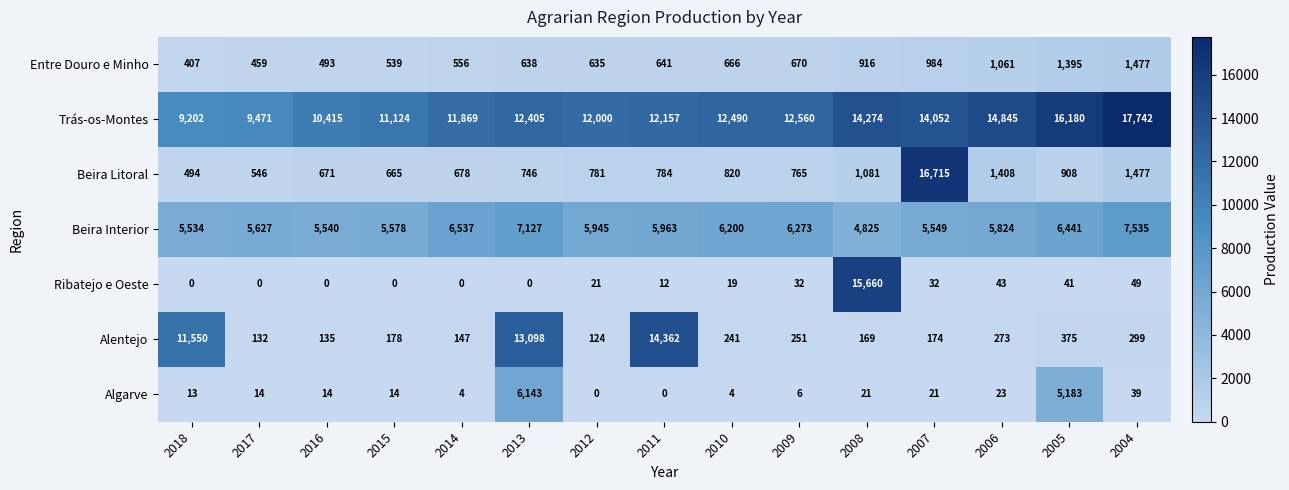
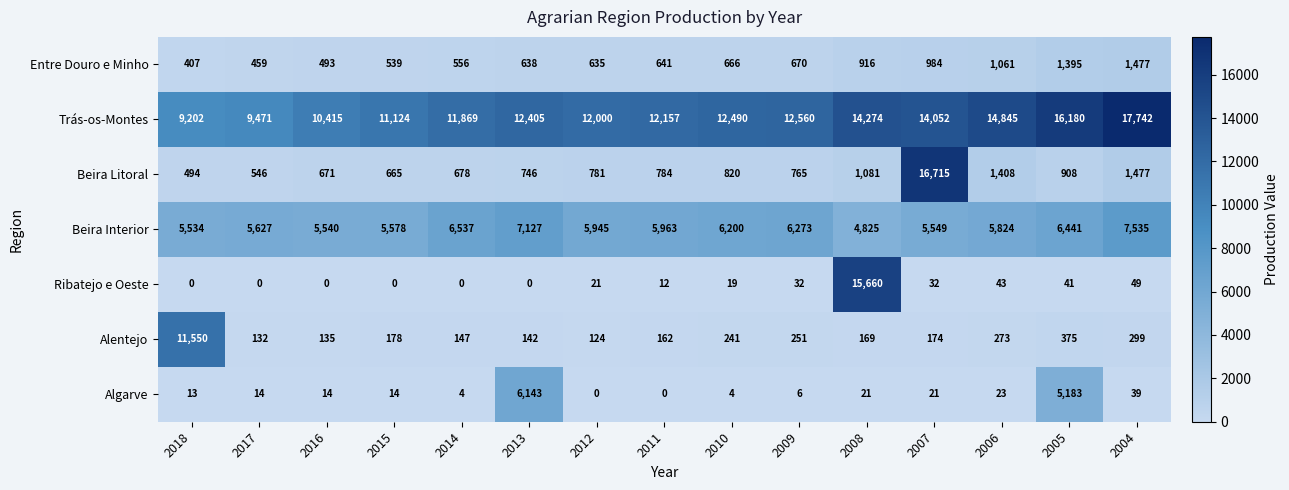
Alentejo, 2013: 13,098 -> 142
Alentejo, 2011: 14,362 -> 162
